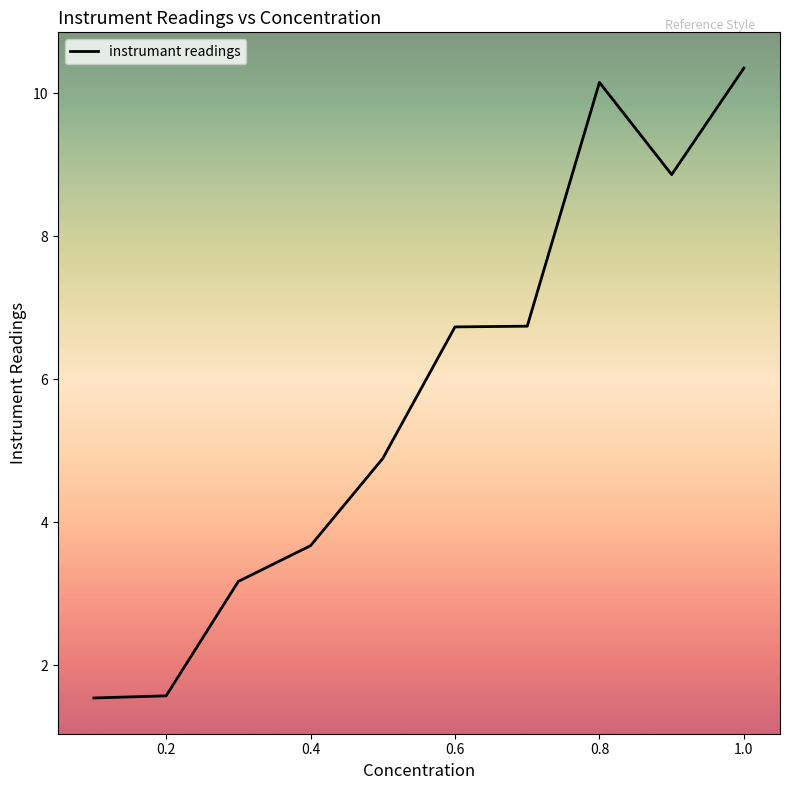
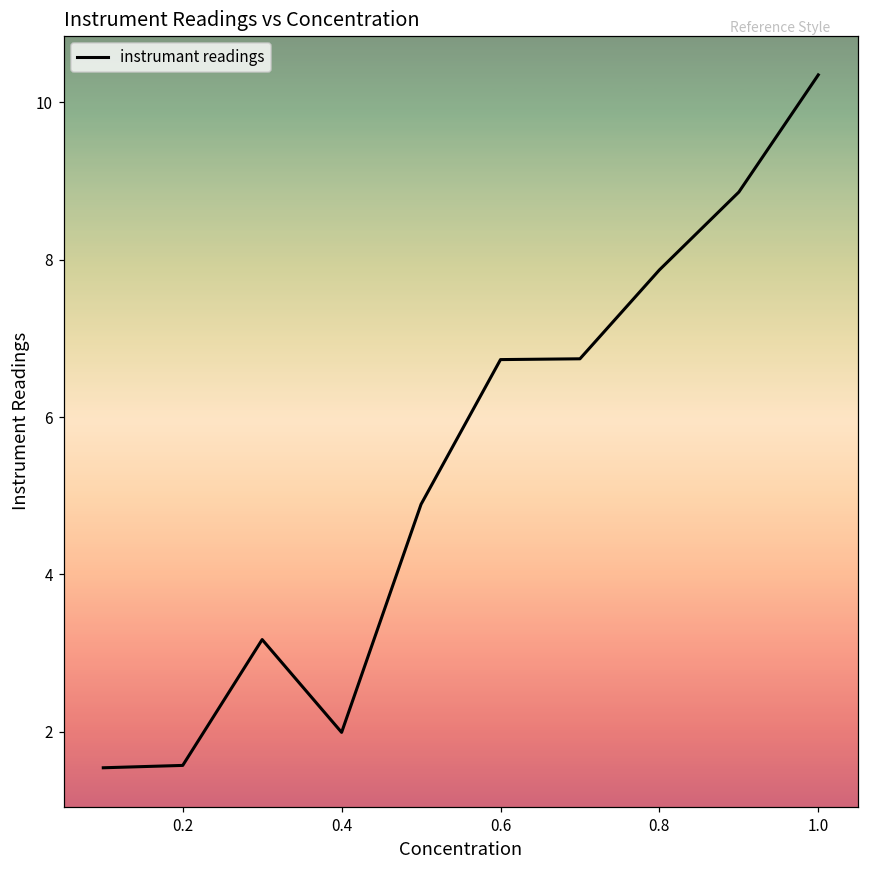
0.4: 3.7 -> 2.0
0.8: 10.2 -> 7.9
